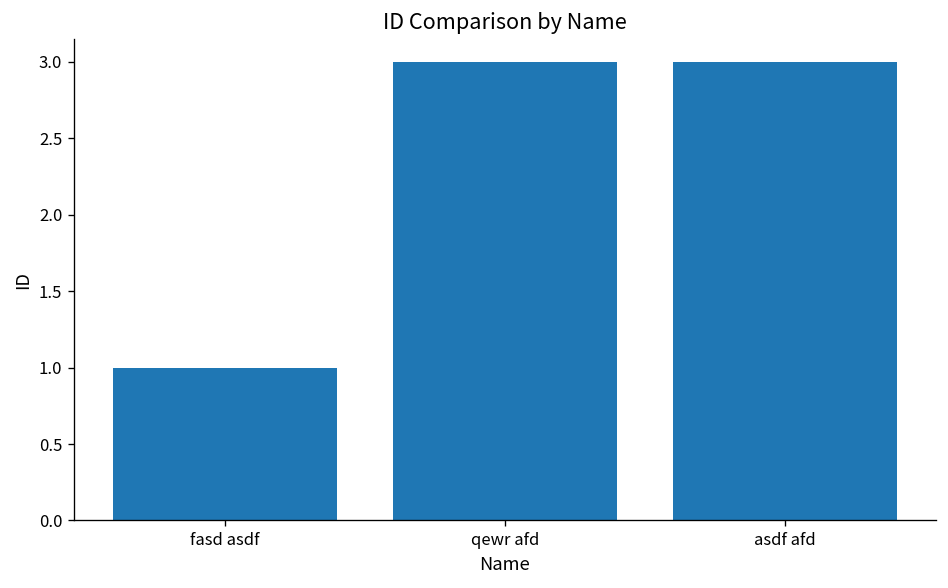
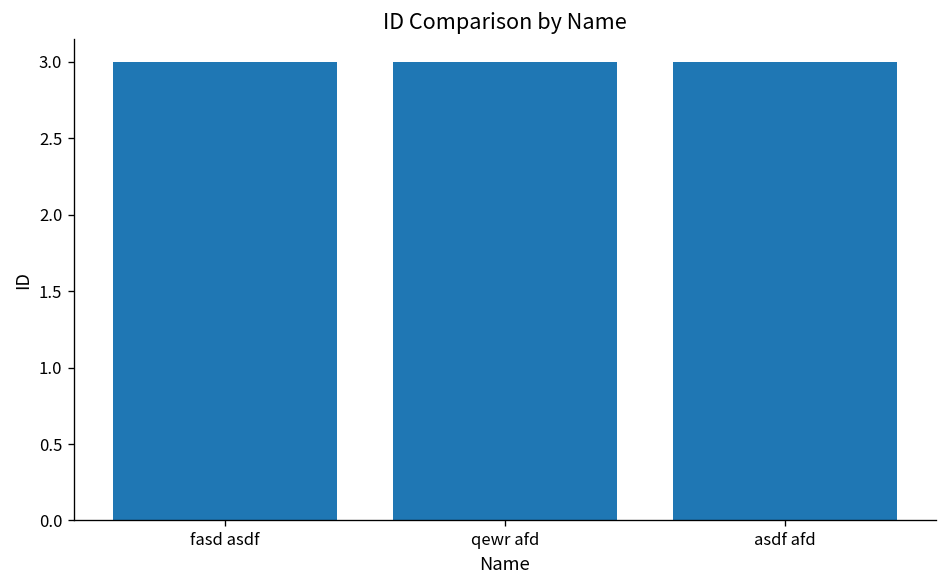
fasd asdf: 1 -> 3
